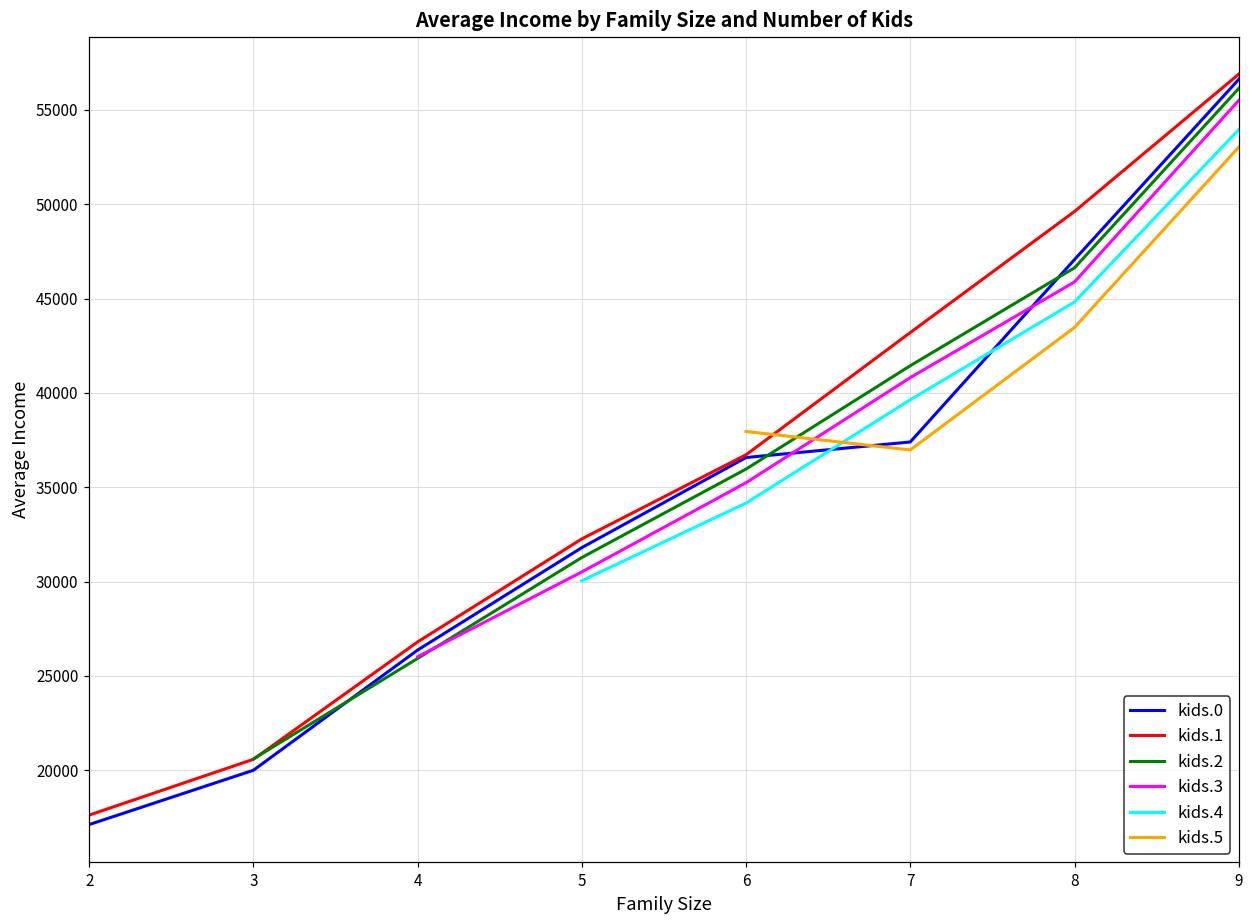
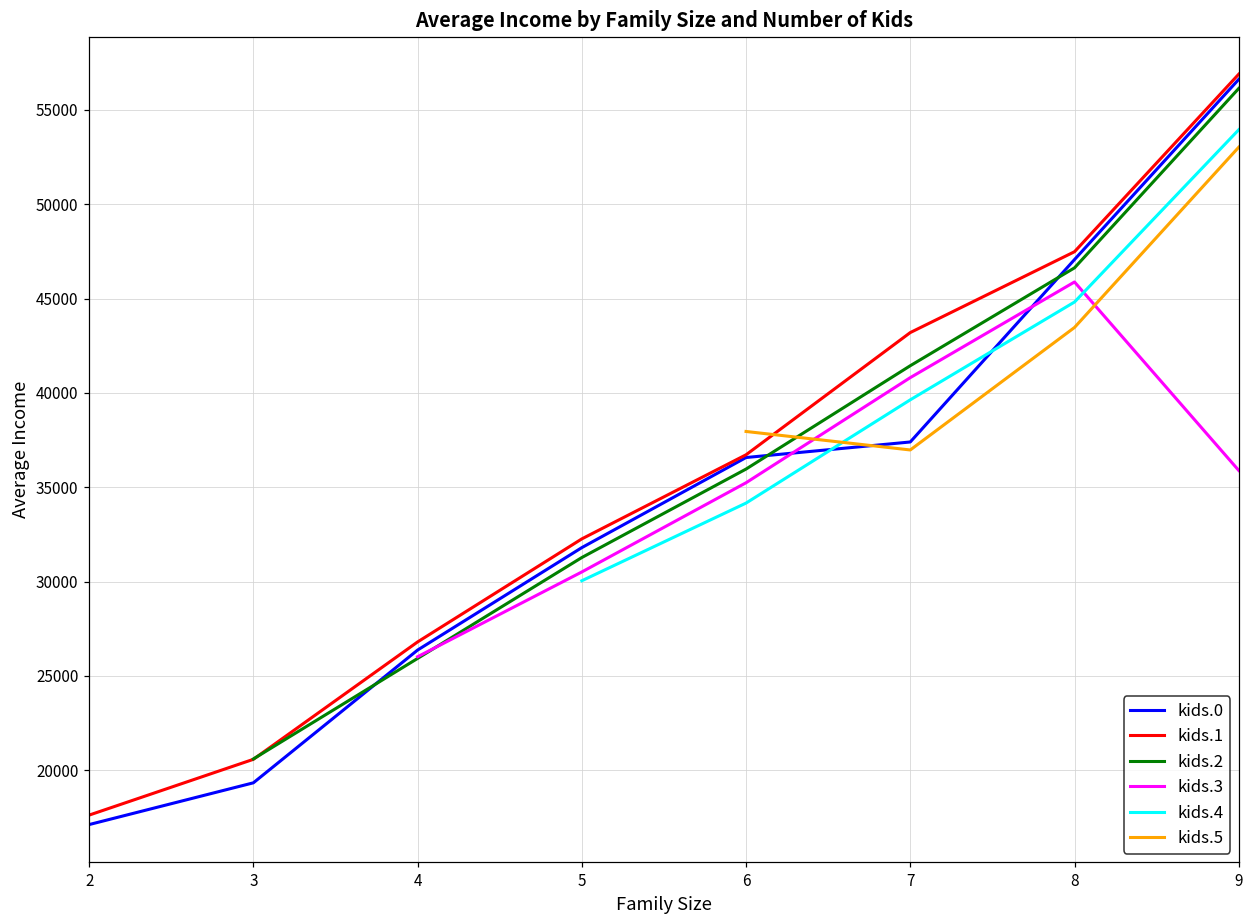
kids.0, 3: 20000 -> 19300
kids.1, 8: 49600 -> 47500
kids.3, 9: 55500 -> 35900
